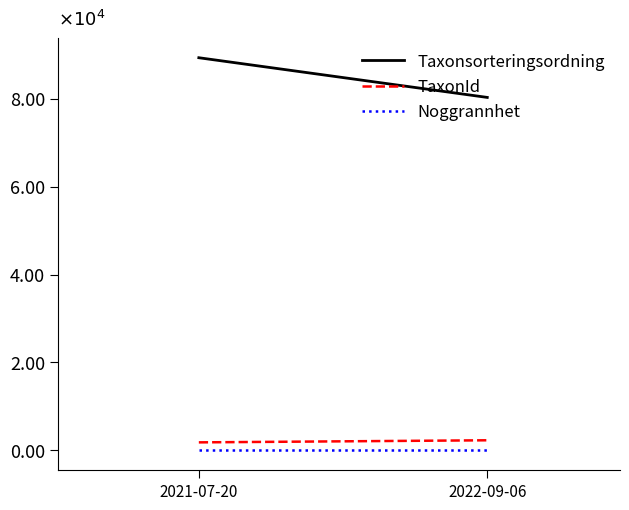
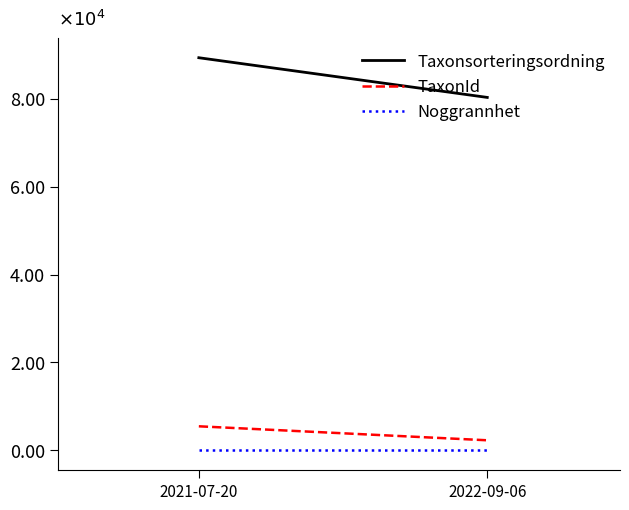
TaxonId, 2021-07-20: 0.2 -> 0.5
